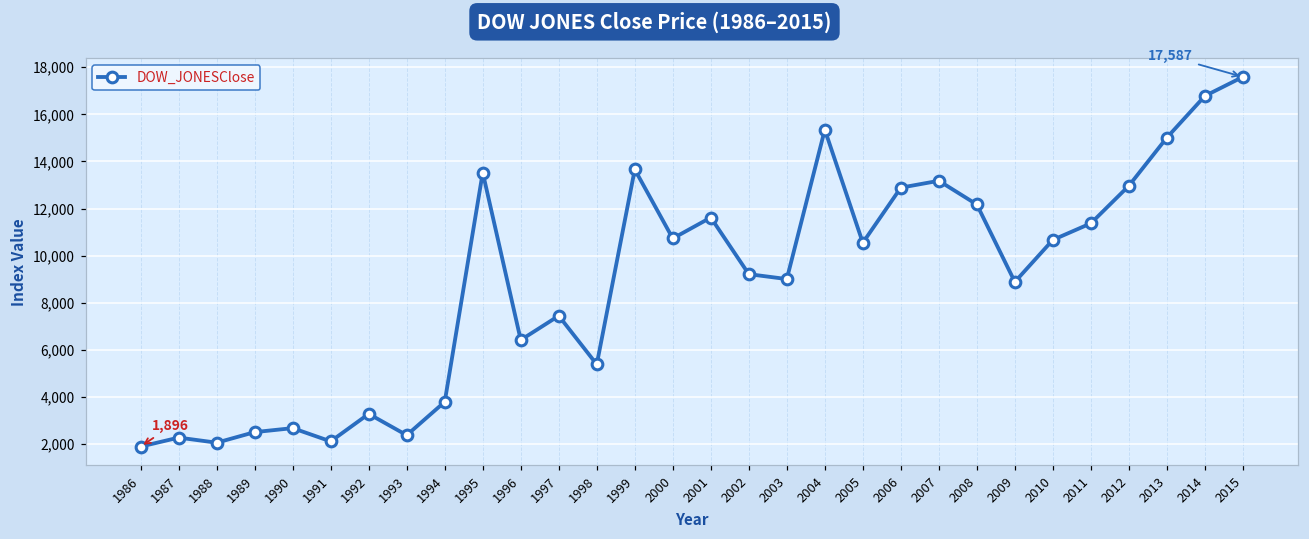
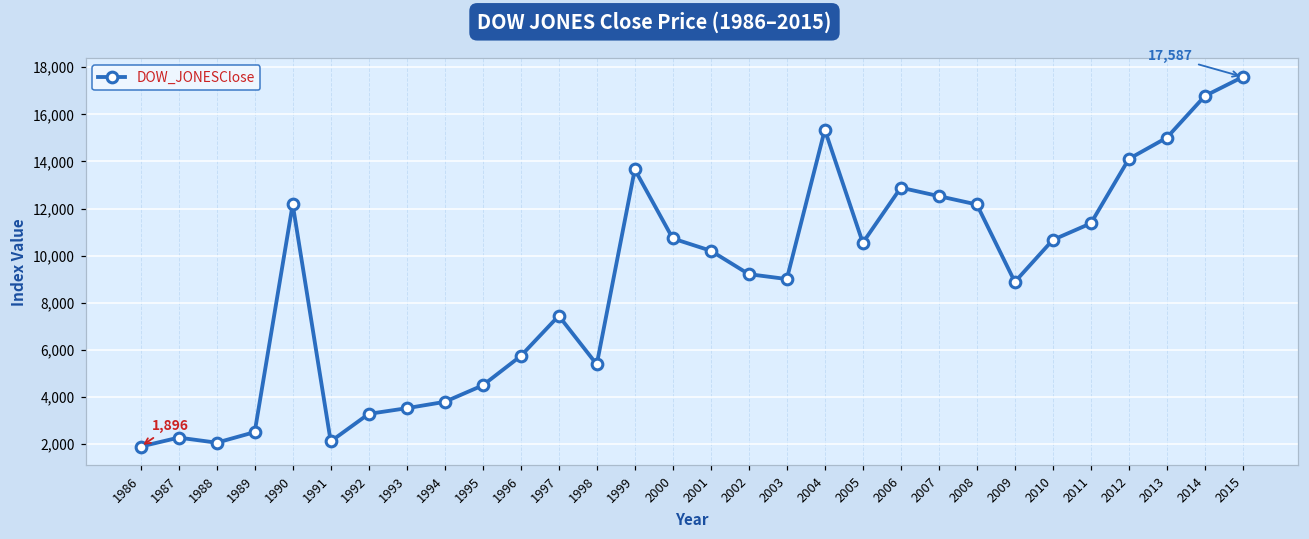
1990: 2,700 -> 12,200
1993: 2,400 -> 3,500
1995: 13,500 -> 4,500
1996: 6,400 -> 5,700
2001: 11,600 -> 10,200
2007: 13,200 -> 12,500
2012: 13,000 -> 14,100
